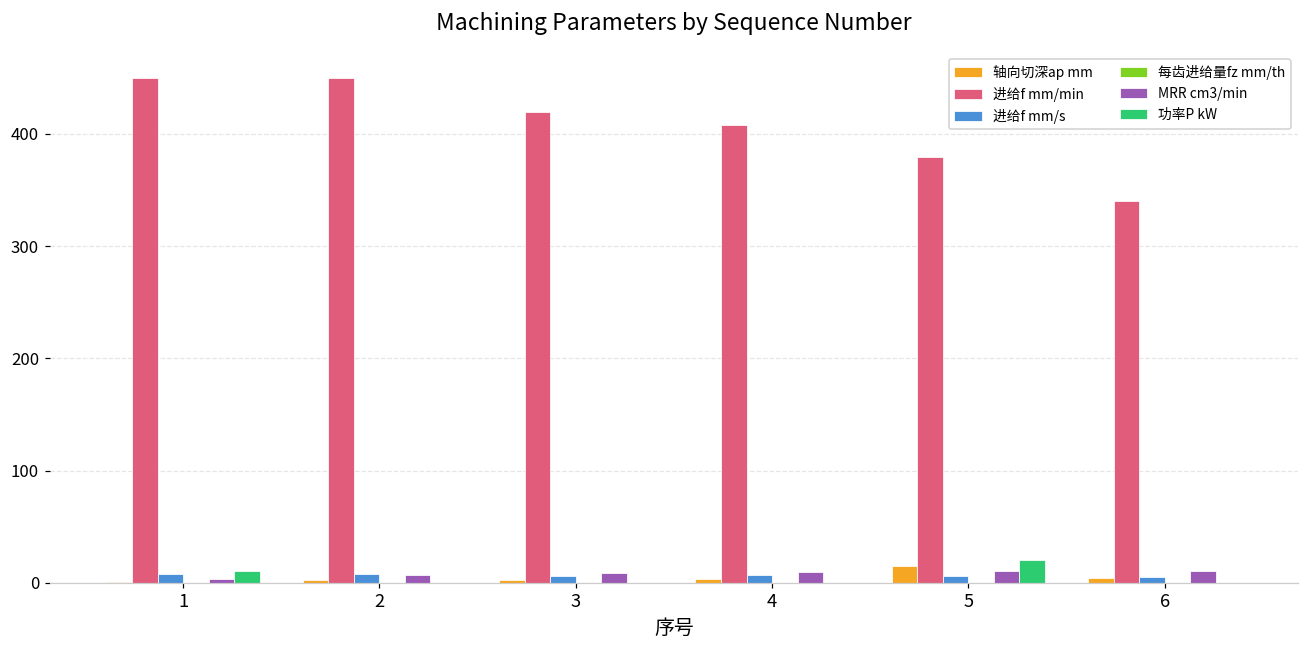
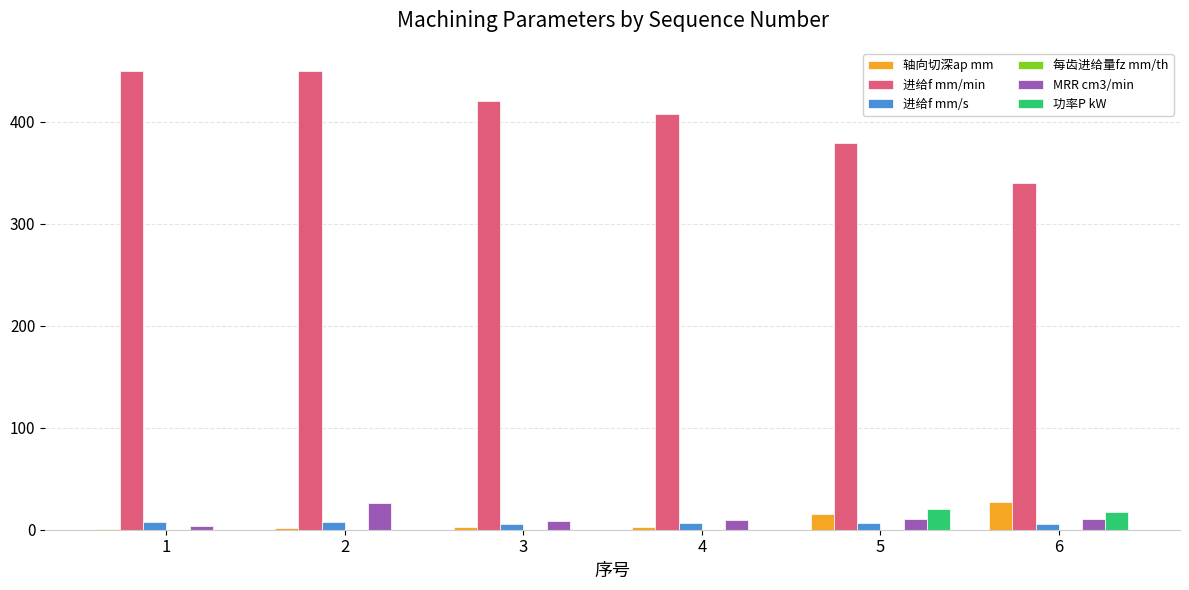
功率P kW, 1: 10 -> 0
MRR cm3/min, 2: 7 -> 27
轴向切深ap mm, 6: 4 -> 27
功率P kW, 6: 0 -> 18
